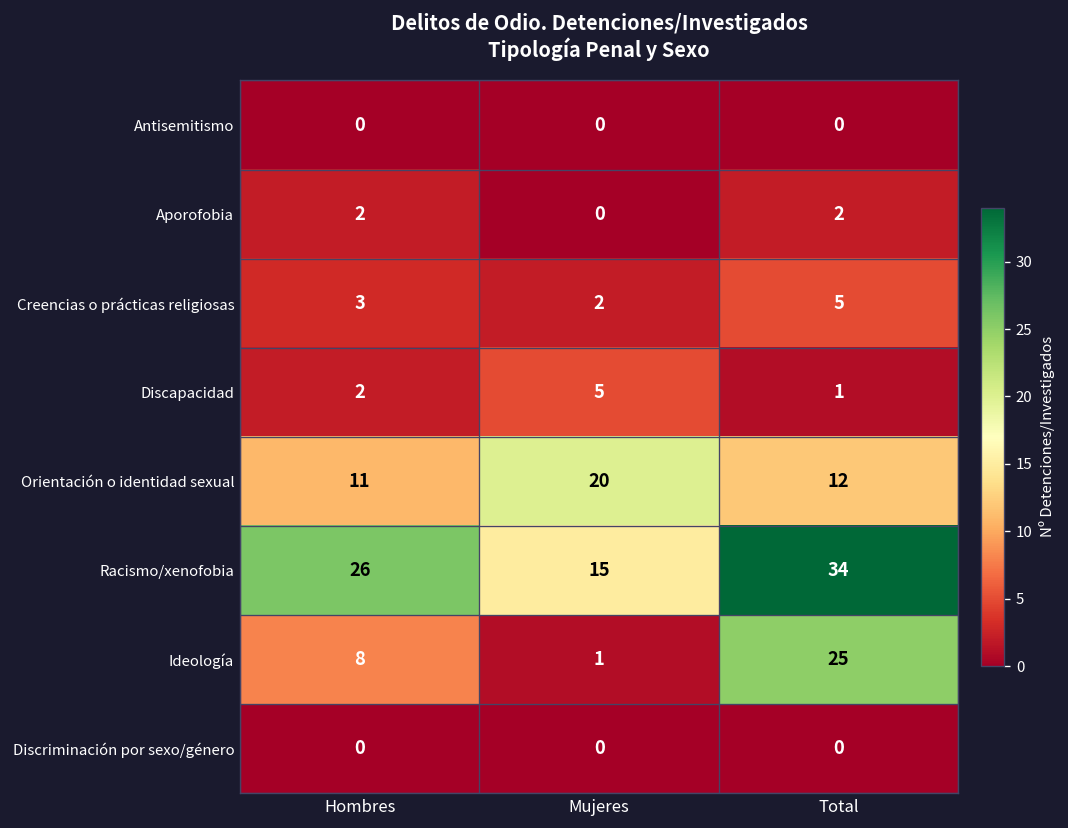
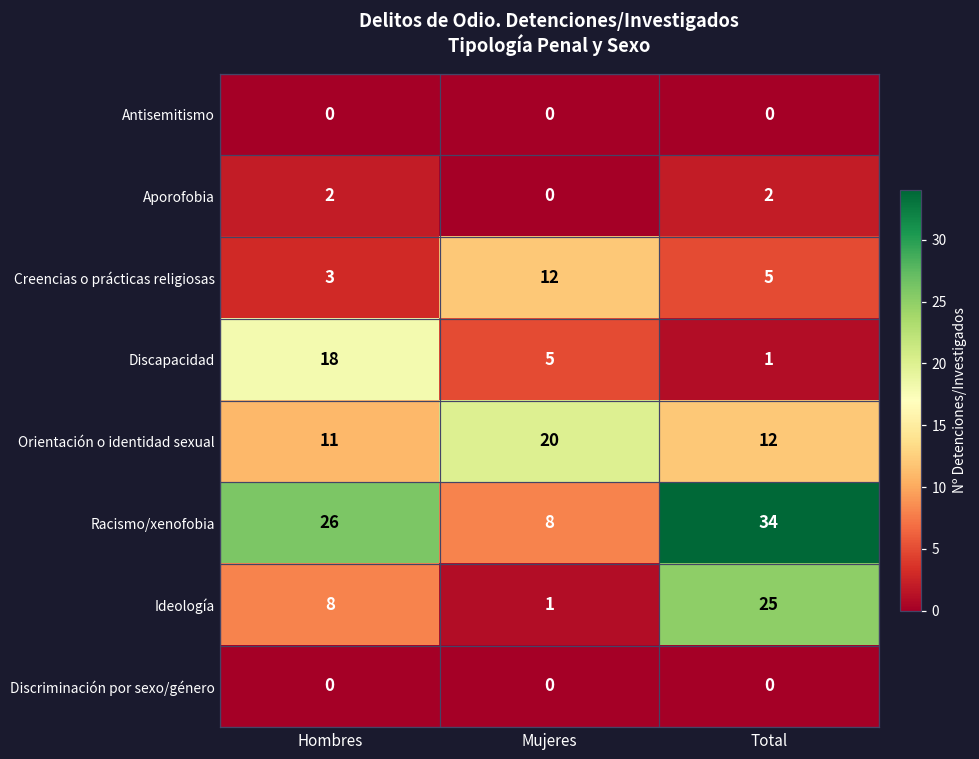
Creencias o prácticas religiosas, Mujeres: 2 -> 12
Discapacidad, Hombres: 2 -> 18
Racismo/xenofobia, Mujeres: 15 -> 8
